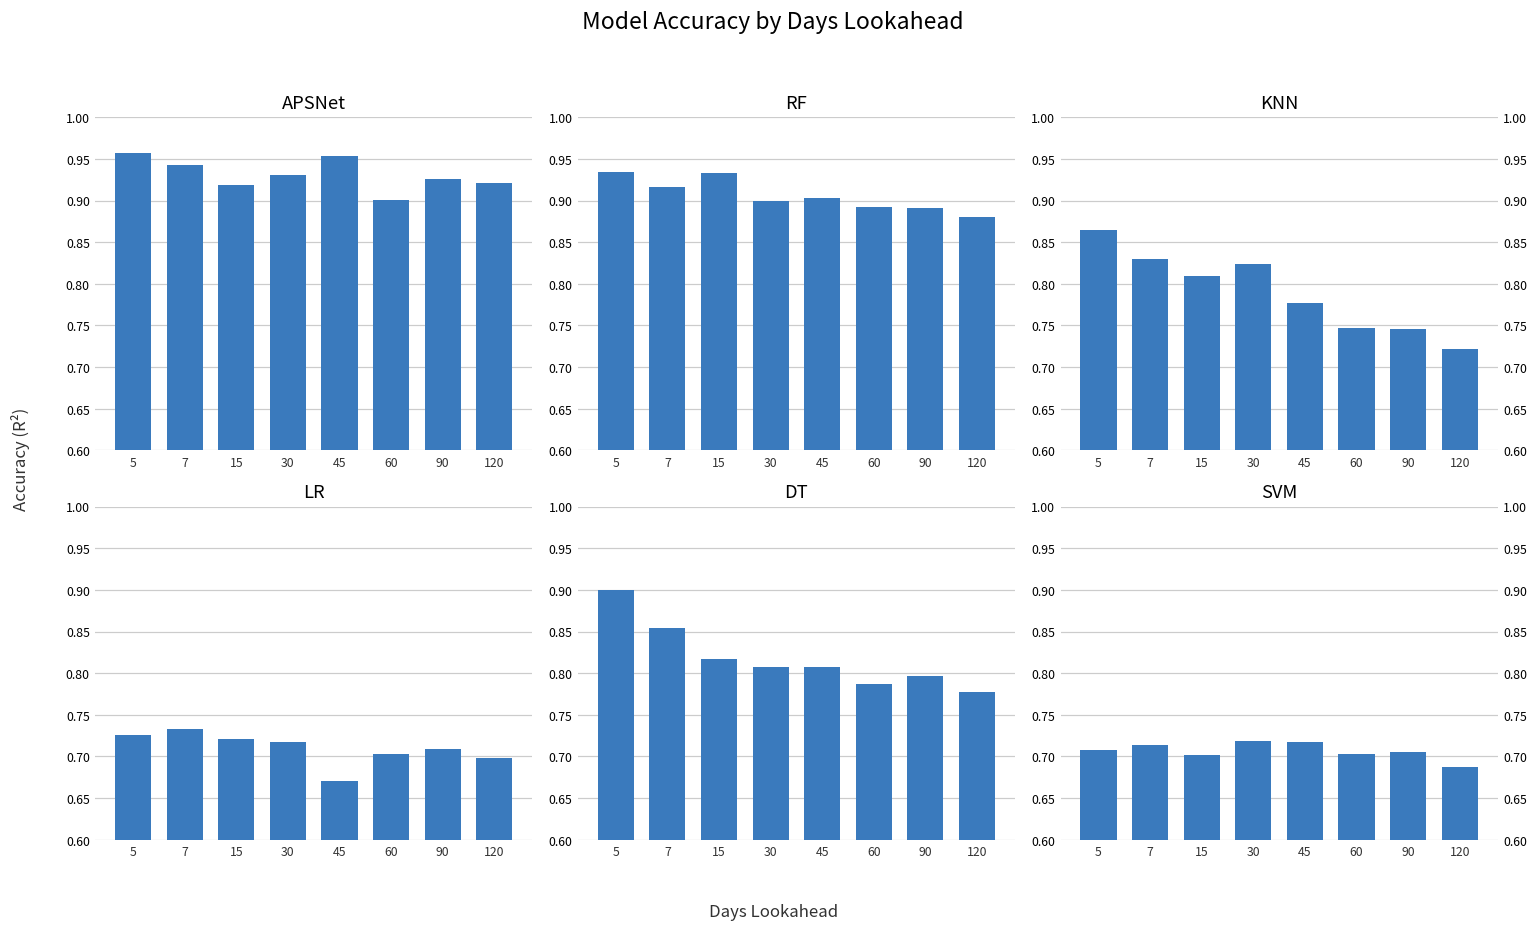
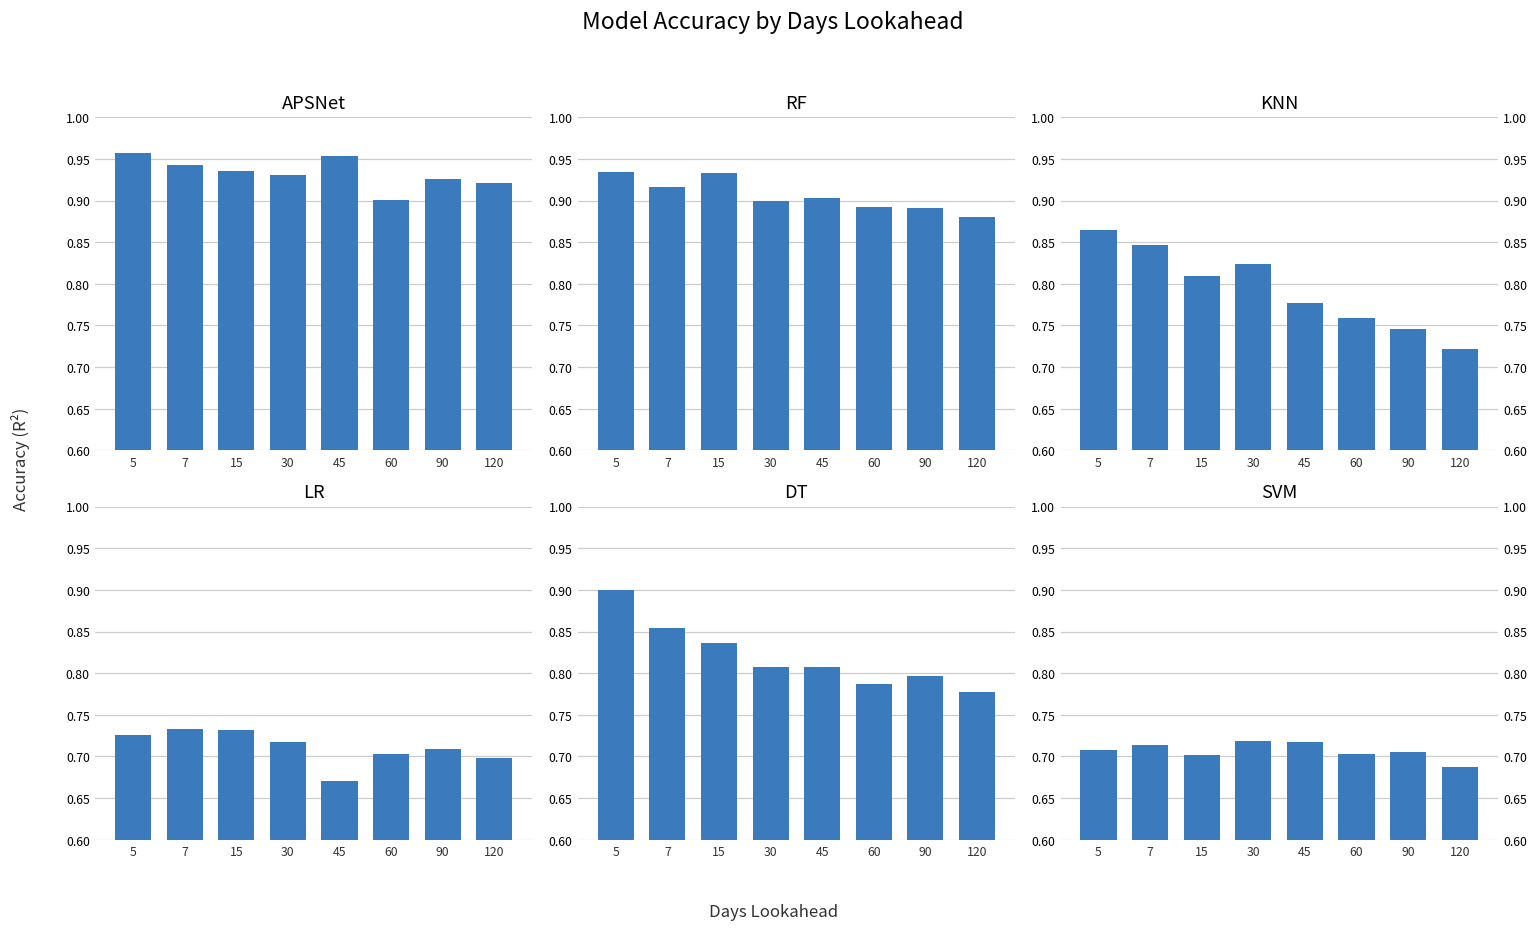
APSNet, 15: 0.92 -> 0.94
KNN, 7: 0.83 -> 0.85
KNN, 60: 0.75 -> 0.76
LR, 15: 0.72 -> 0.73
DT, 15: 0.82 -> 0.84
